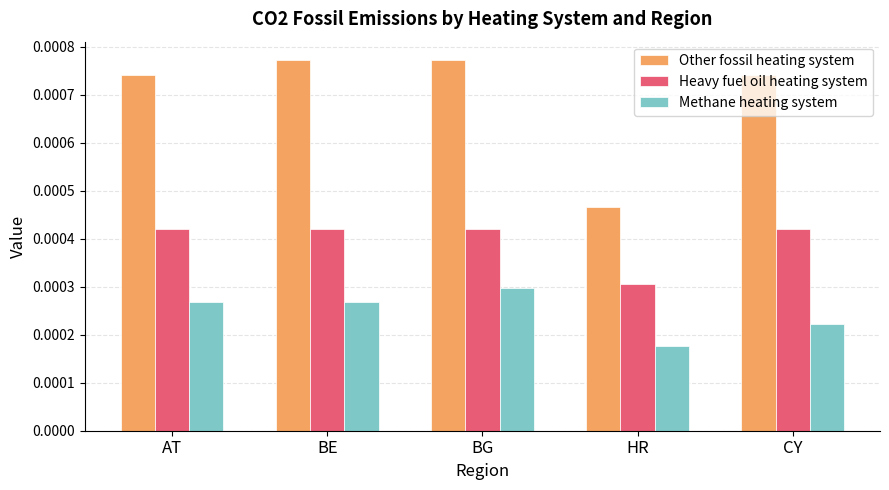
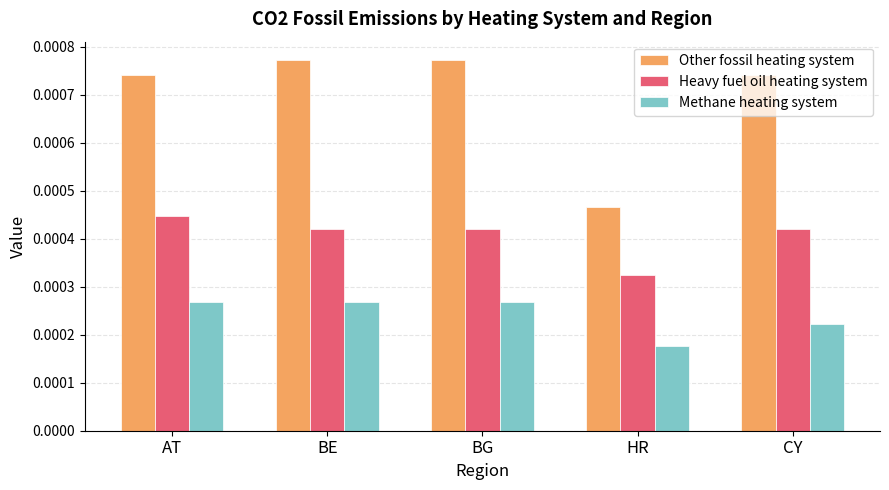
Heavy fuel oil heating system, AT: 0.00042 -> 0.00045
Methane heating system, BG: 0.00030 -> 0.00027
Heavy fuel oil heating system, HR: 0.00031 -> 0.00033
